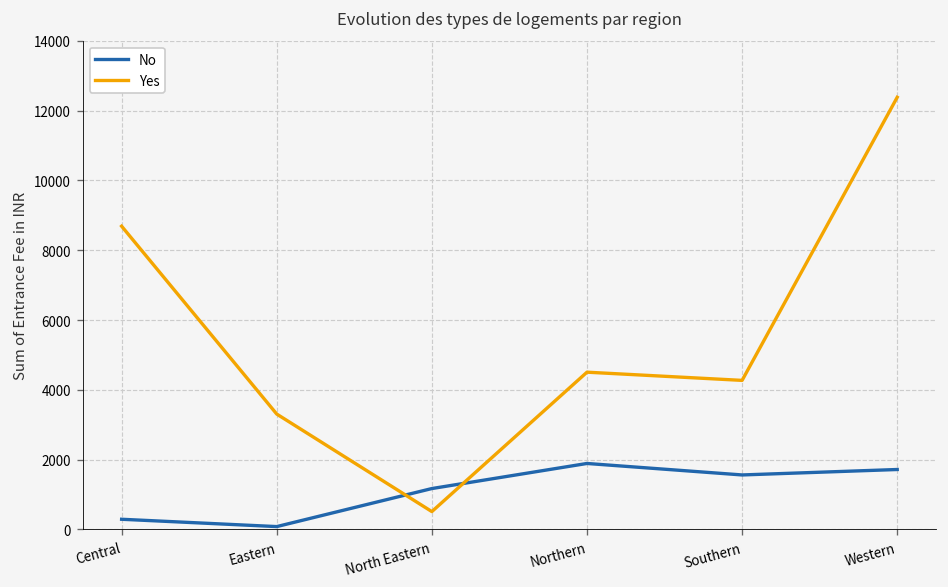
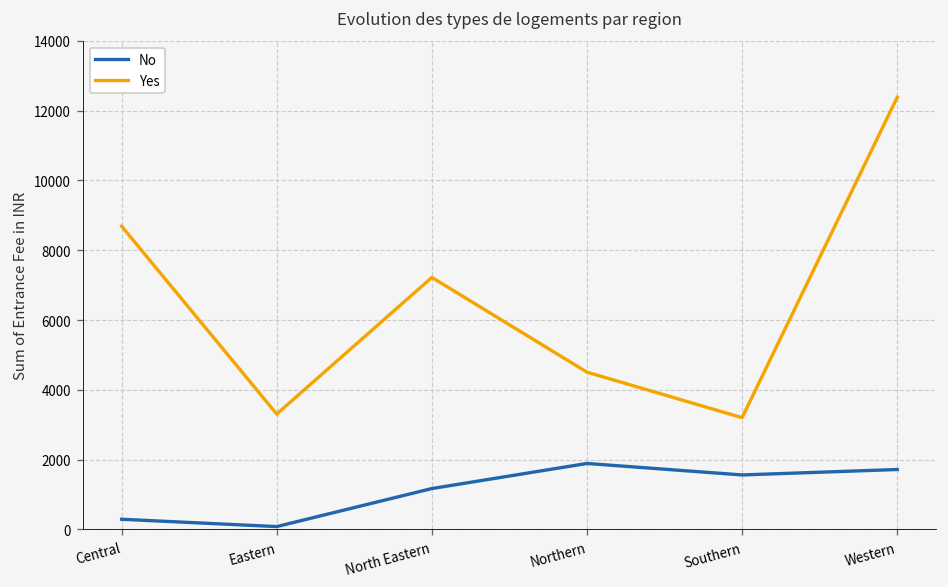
Yes, North Eastern: 500 -> 7200
Yes, Southern: 4300 -> 3200
